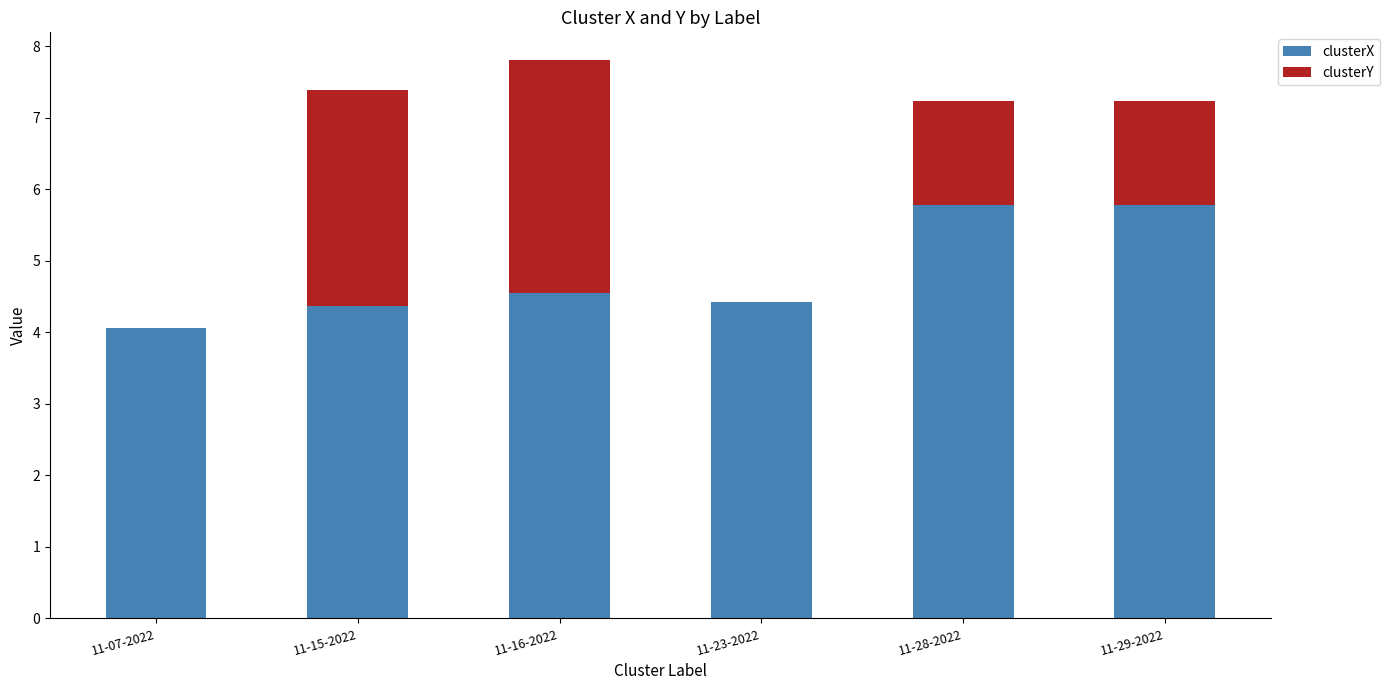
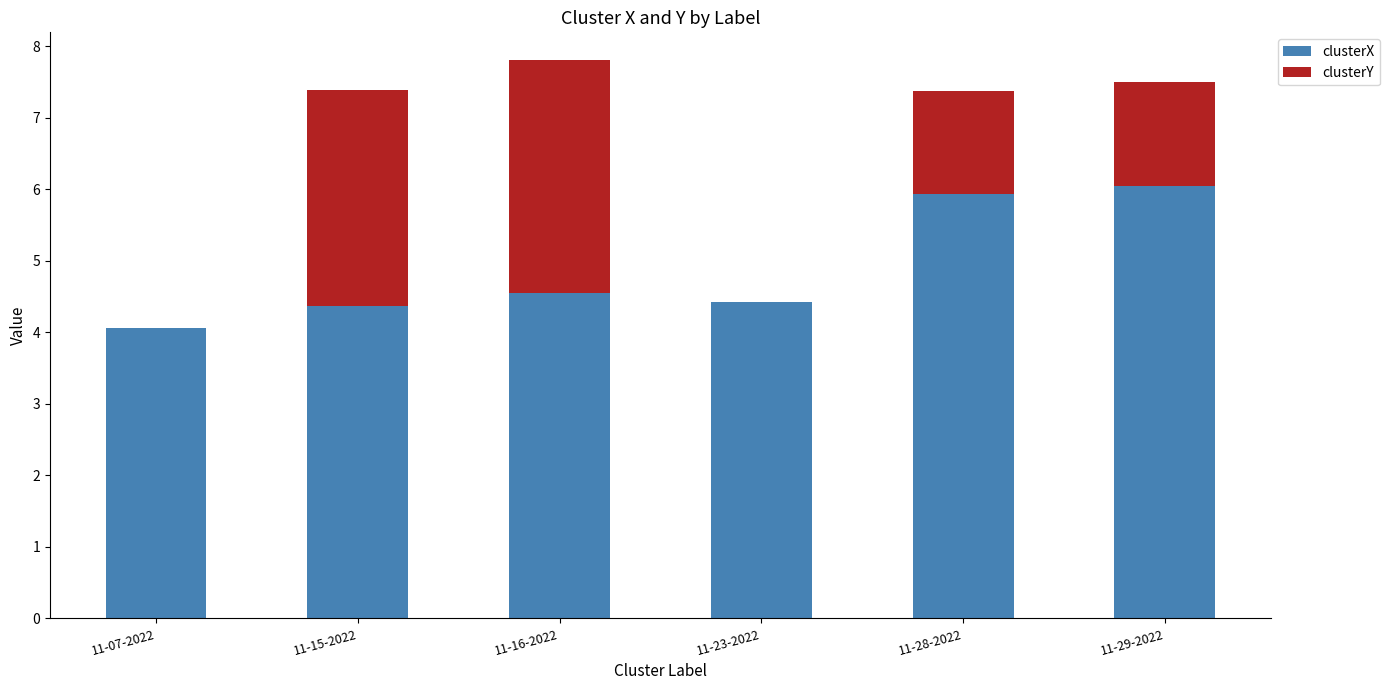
clusterX, 11-28-2022: 5.8 -> 5.9
clusterX, 11-29-2022: 5.8 -> 6.0
